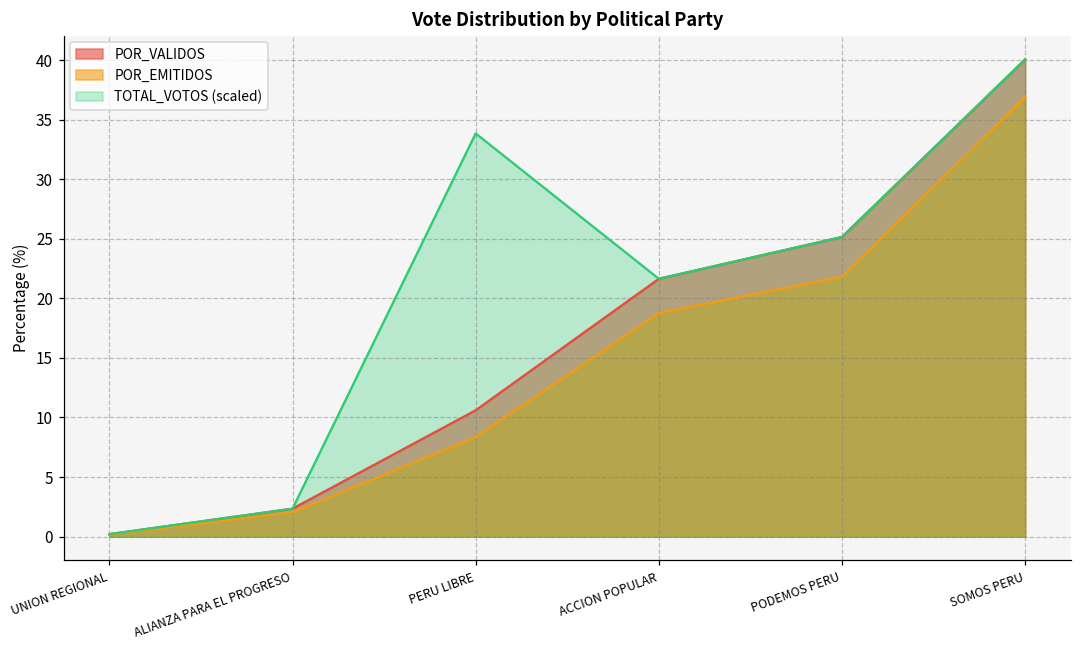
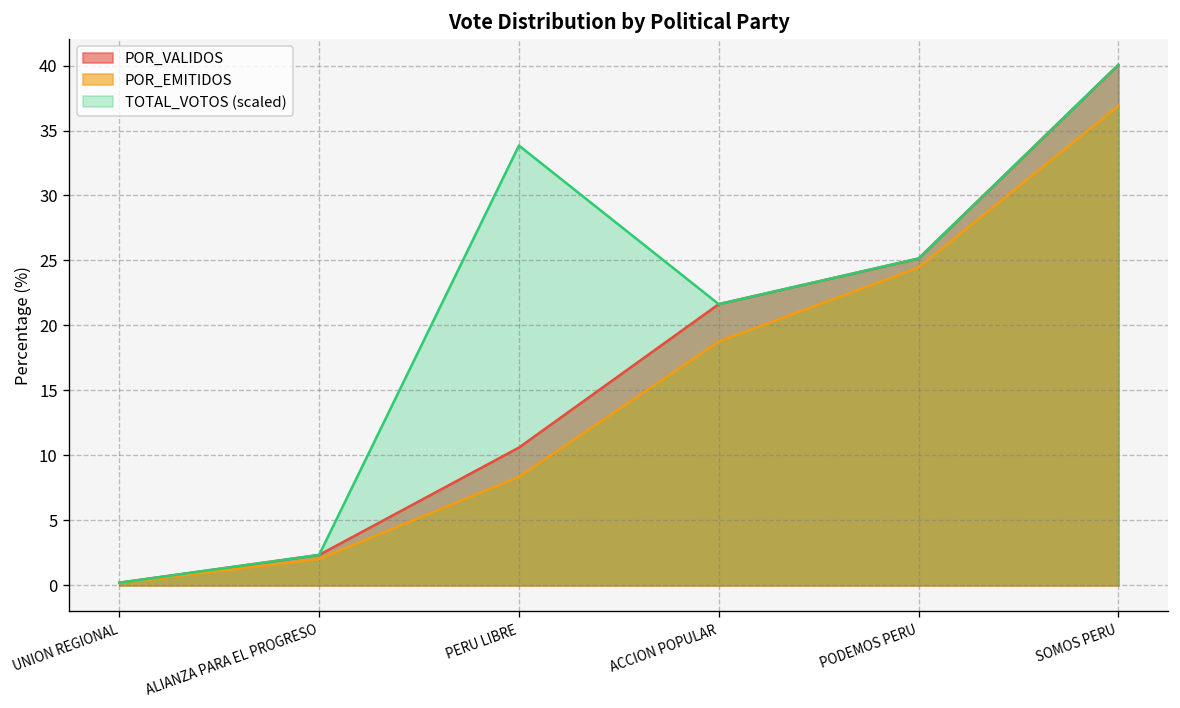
POR_EMITIDOS, PODEMOS PERU: 21.8 -> 24.5
